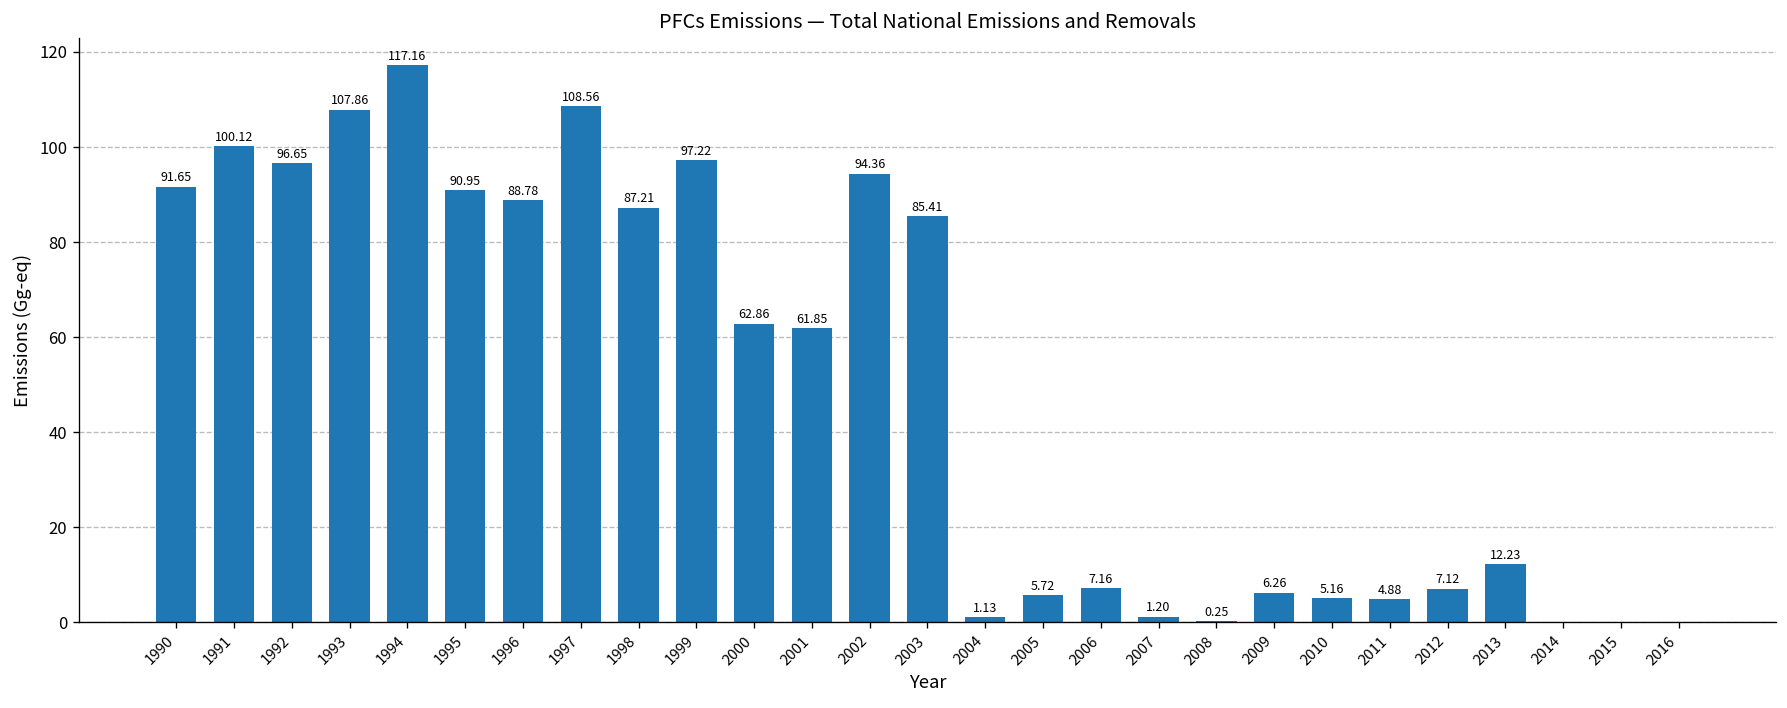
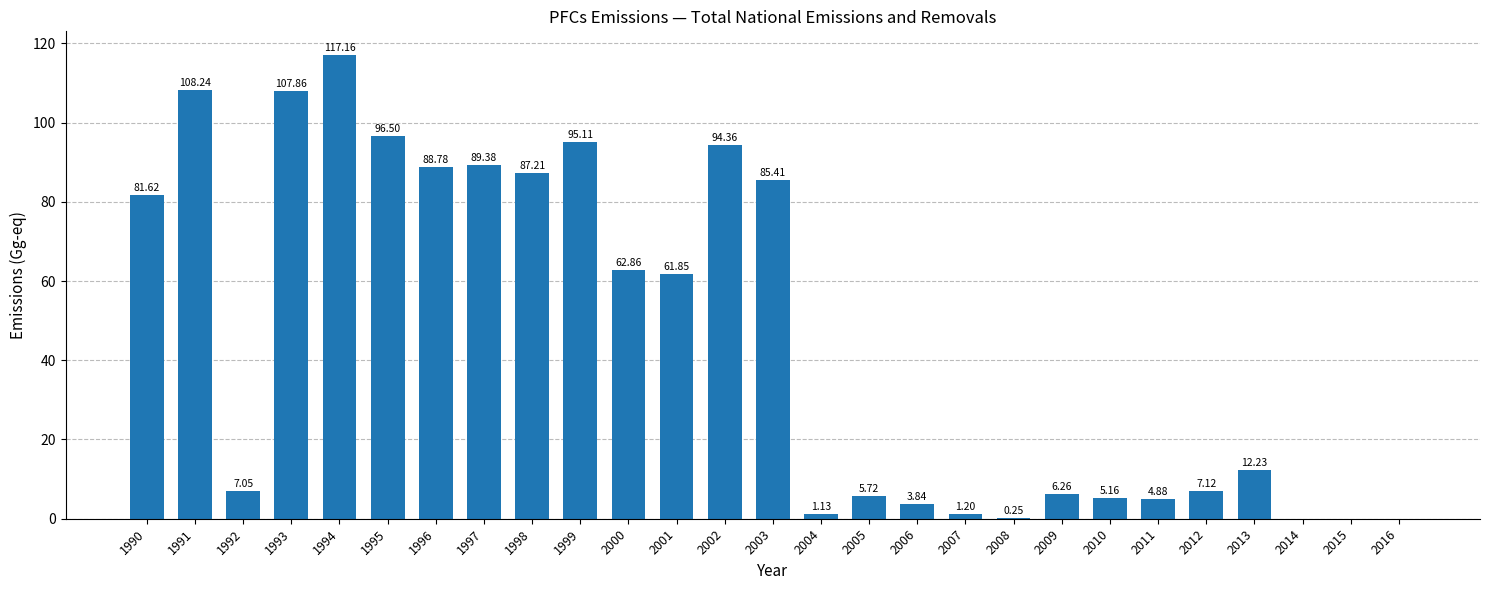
1990: 91.65 -> 81.62
1991: 100.12 -> 108.24
1992: 96.65 -> 7.05
1995: 90.95 -> 96.50
1997: 108.56 -> 89.38
1999: 97.22 -> 95.11
2006: 7.16 -> 3.84
